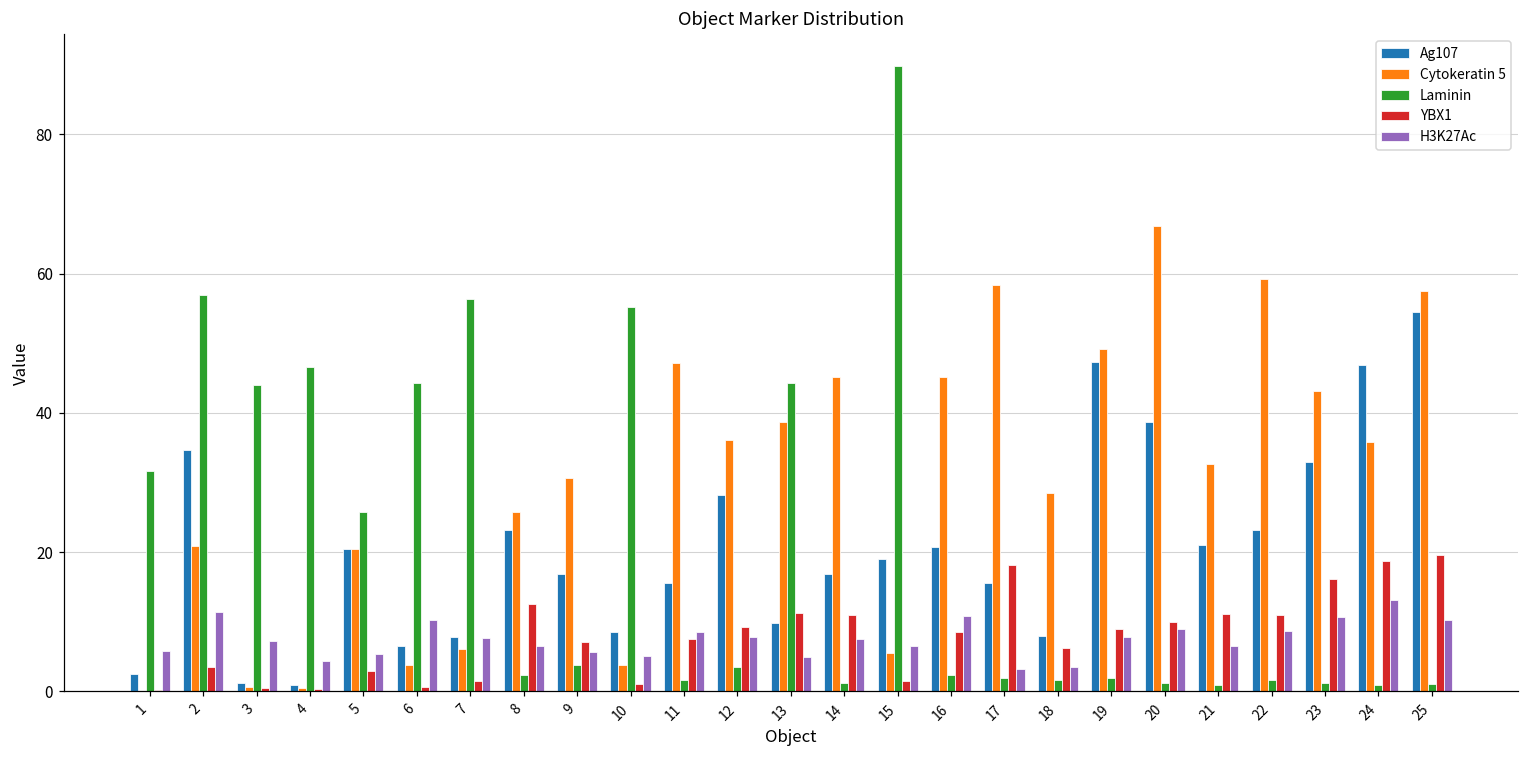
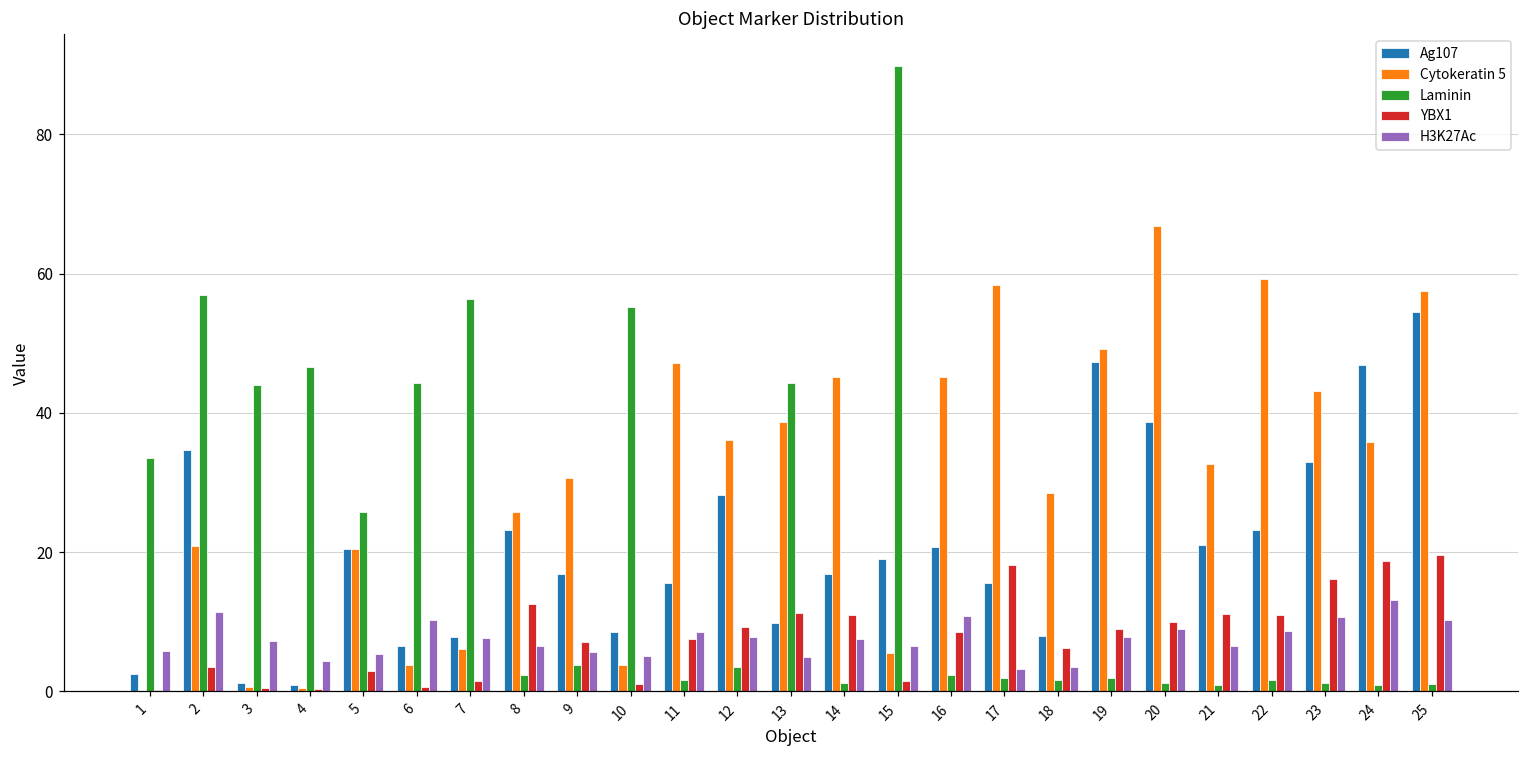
Laminin, 1: 32 -> 34
